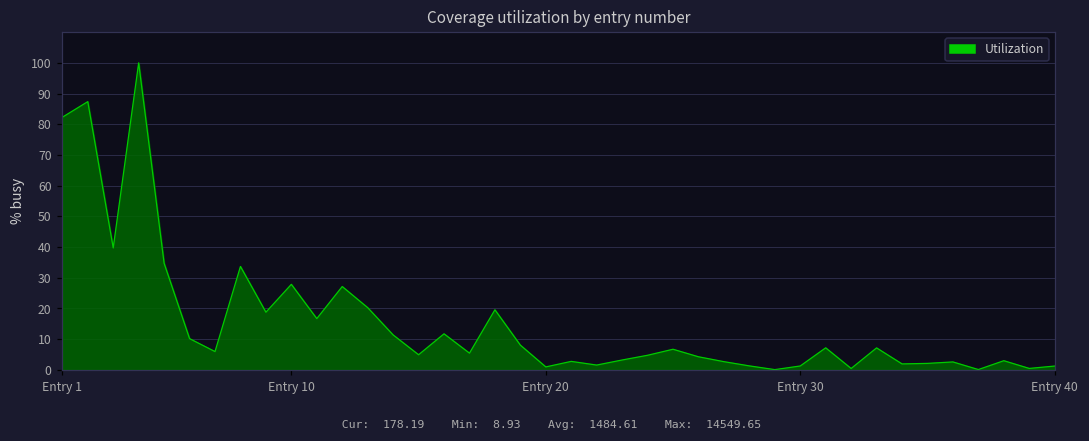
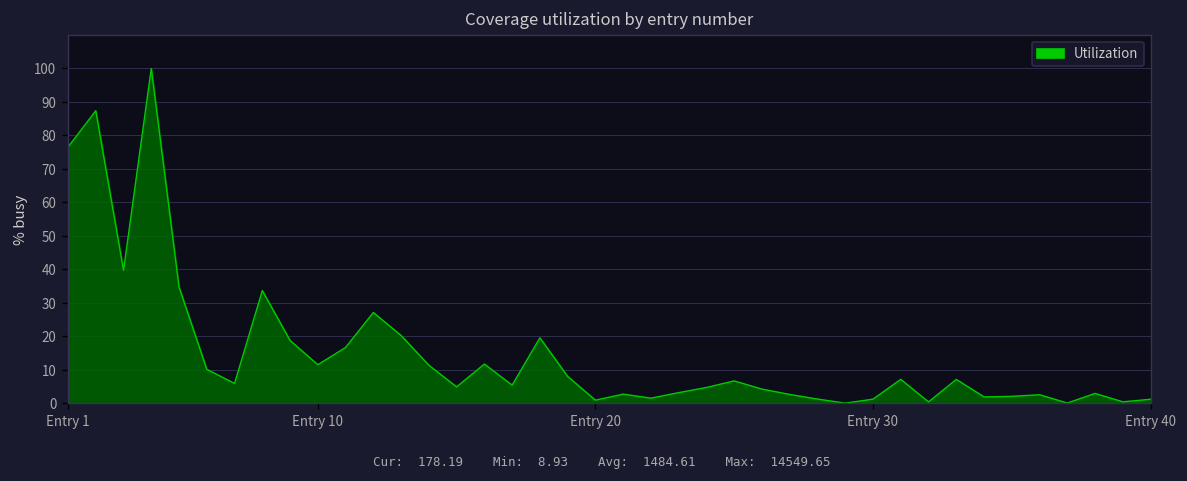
Entry 1: 82 -> 77
Entry 10: 28 -> 12
